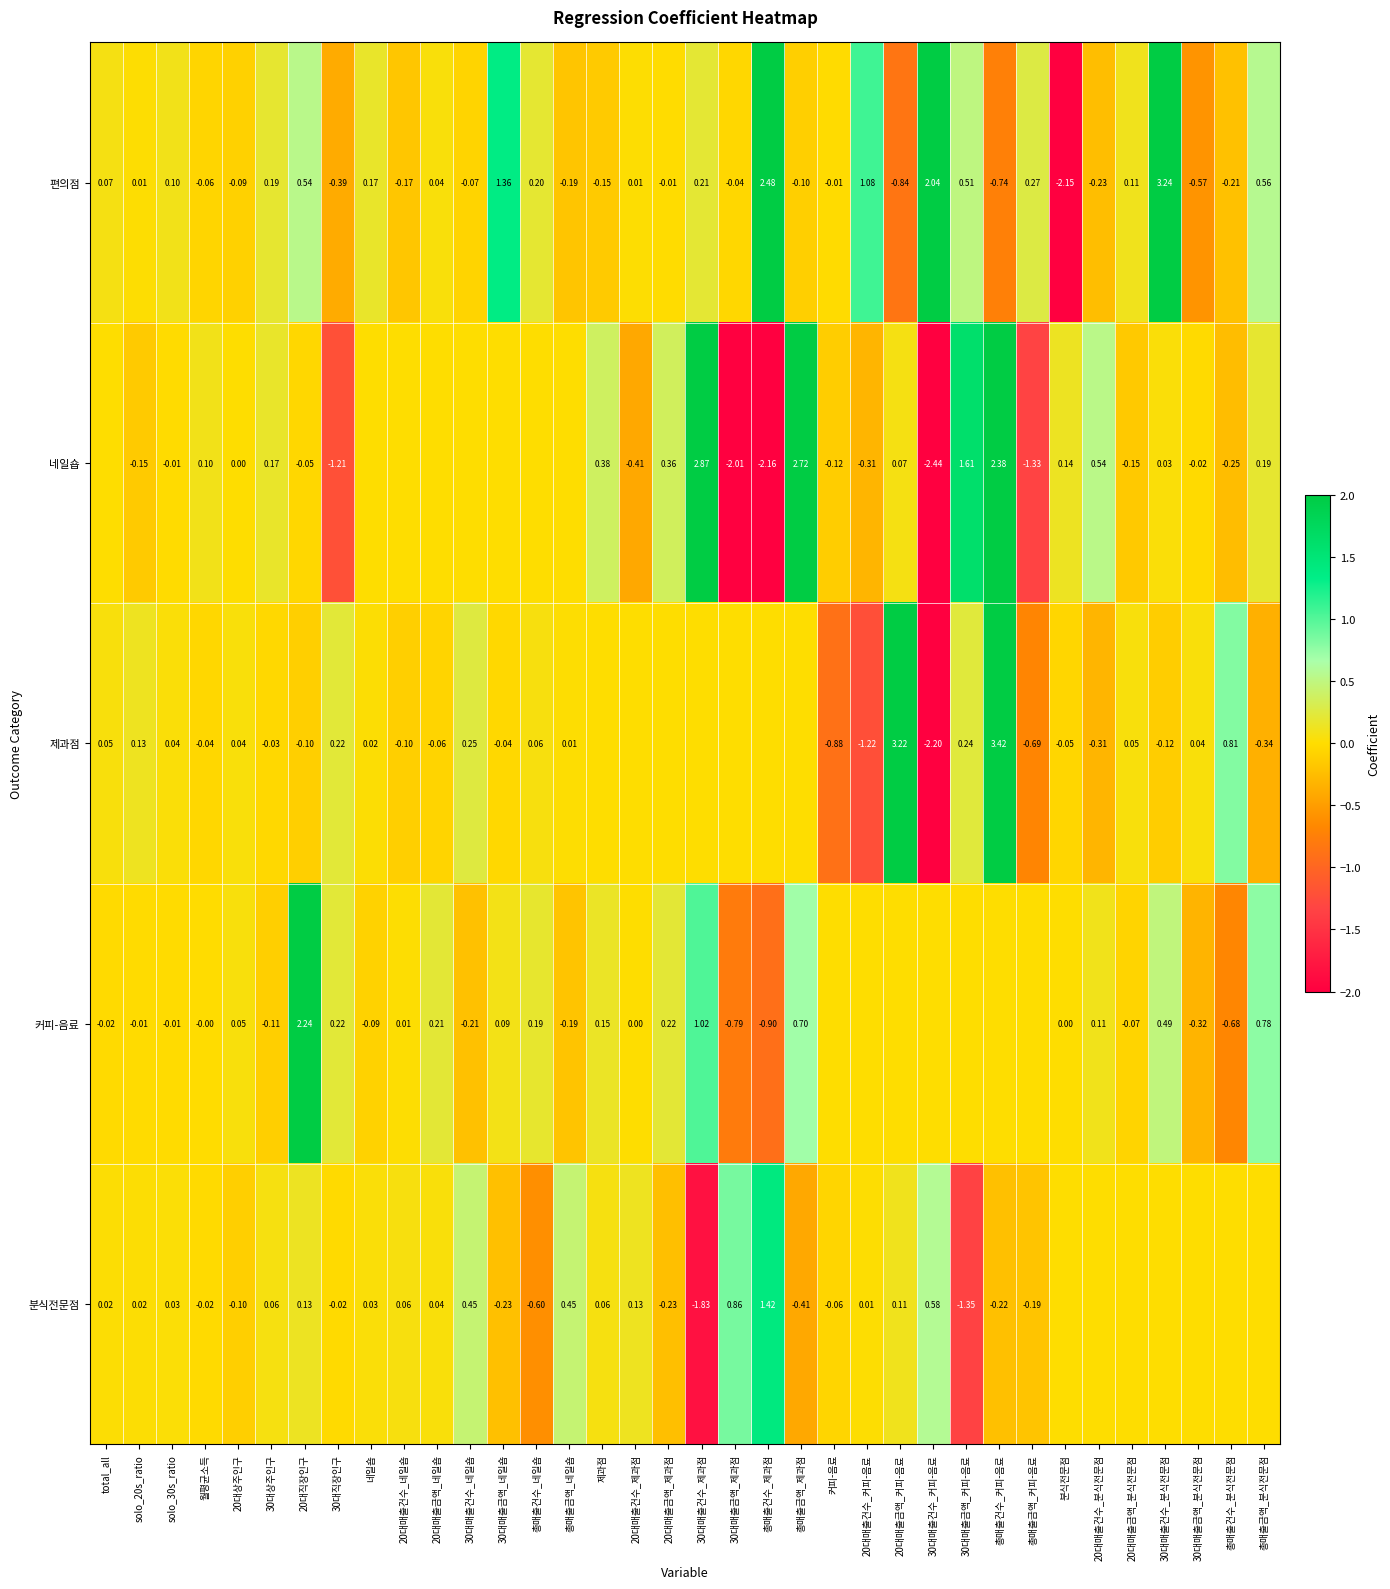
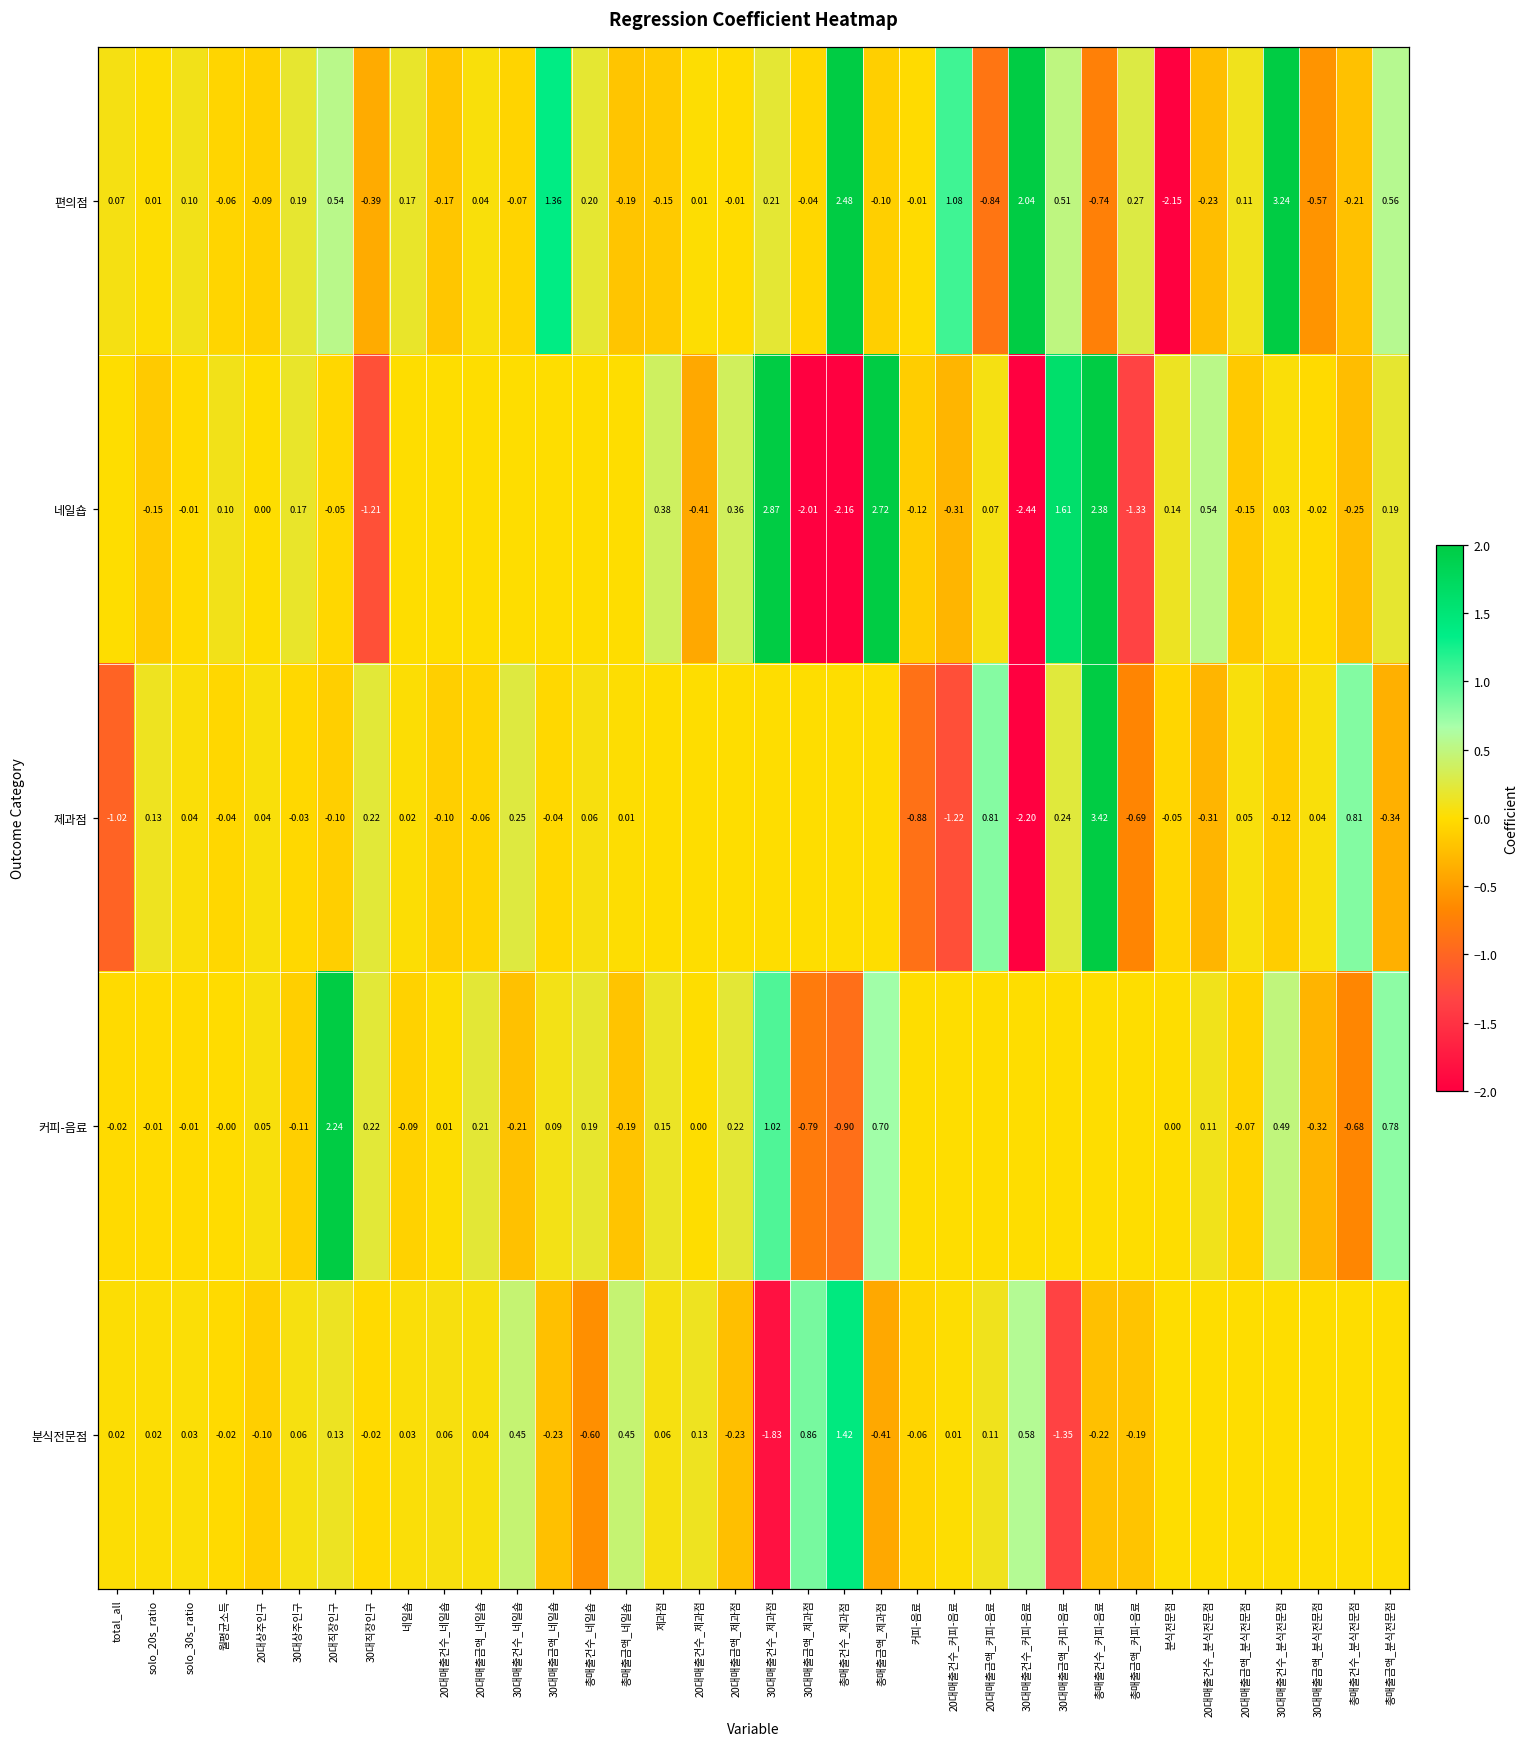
제과점, total_all: 0.05 -> -1.02
제과점, 20대매출금액_커피-음료: 3.22 -> 0.81
